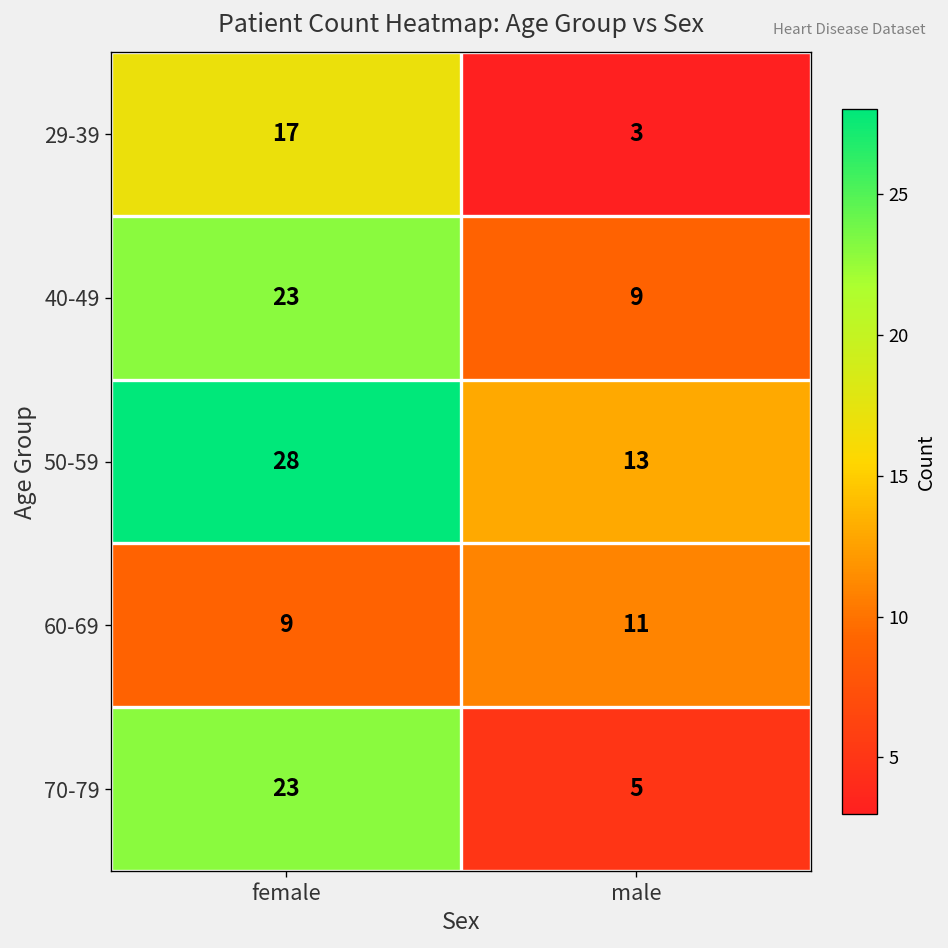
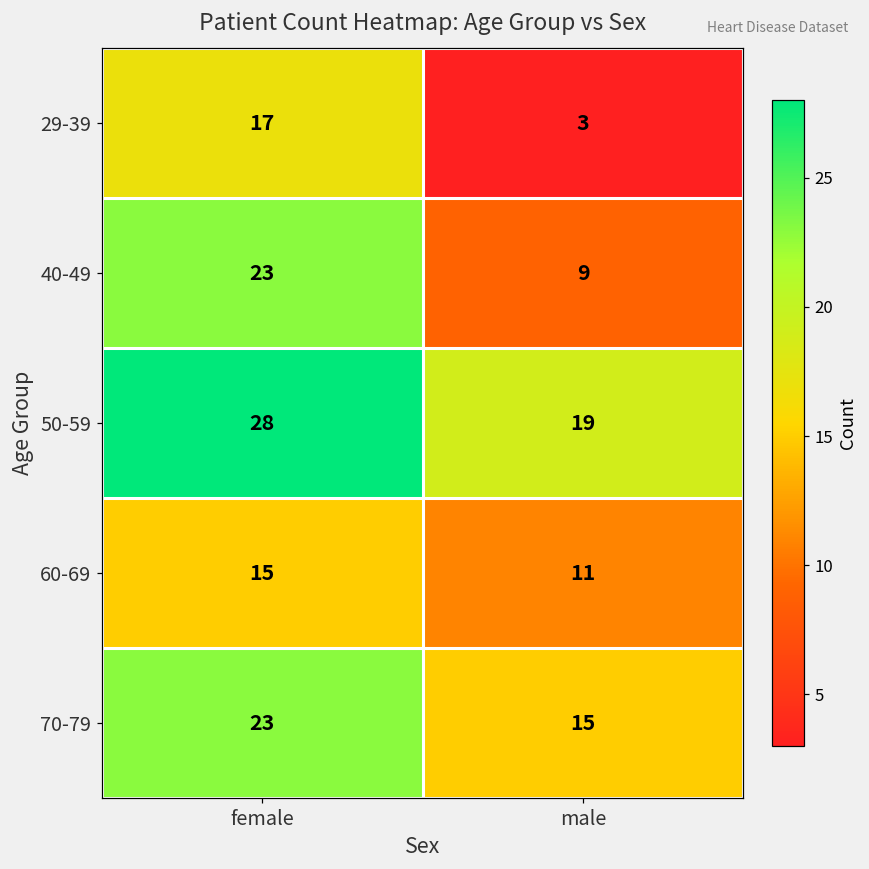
50-59, male: 13 -> 19
60-69, female: 9 -> 15
70-79, male: 5 -> 15
